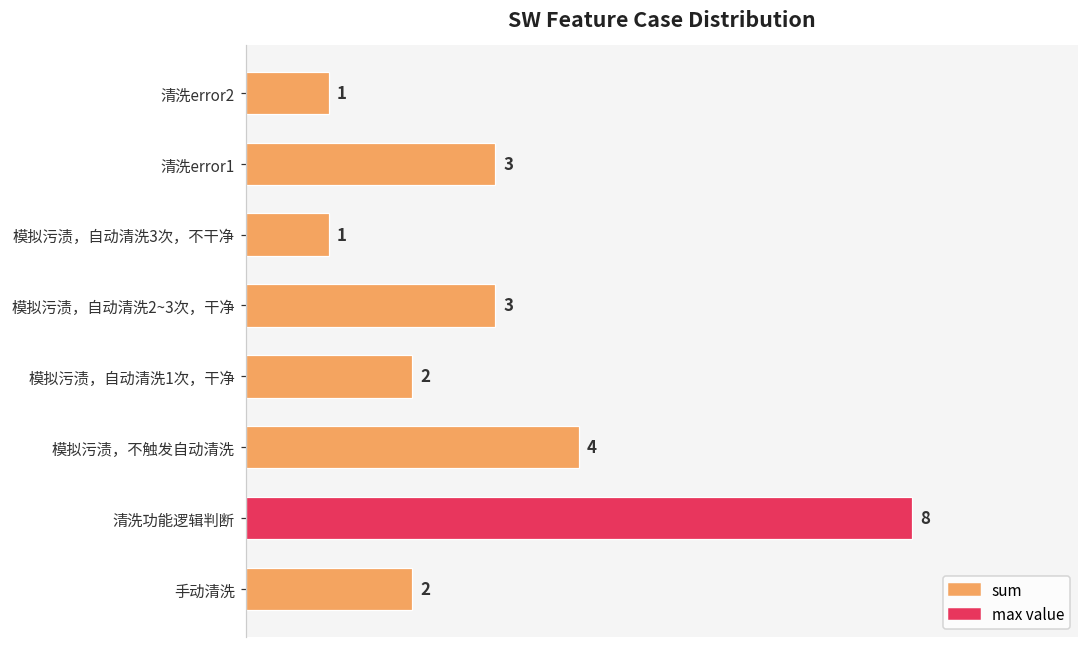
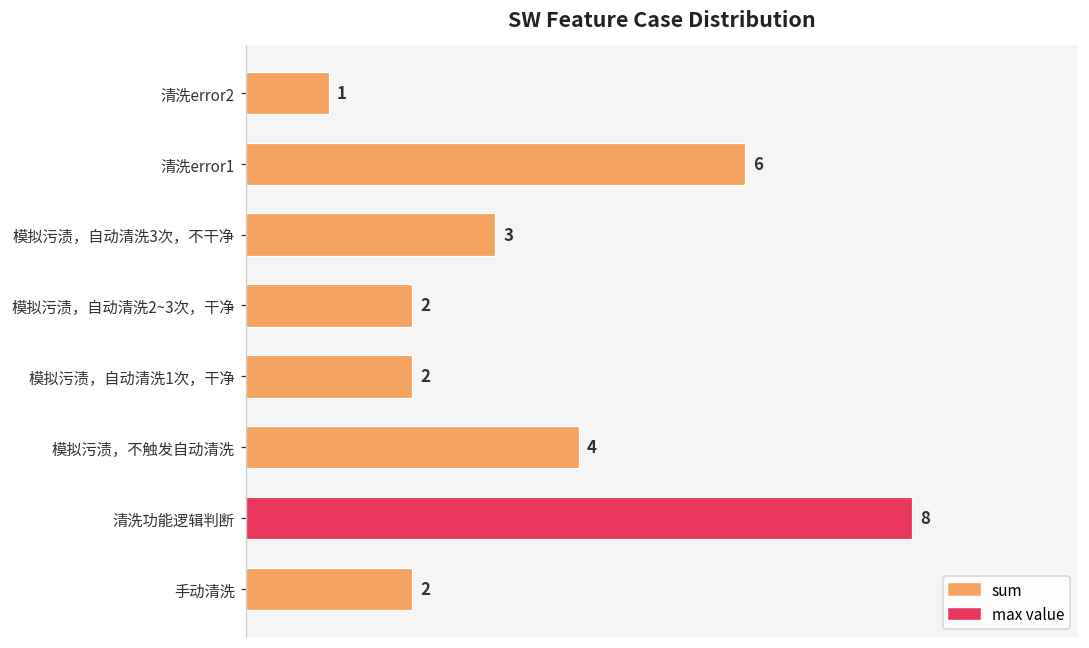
清洗error1: 3 -> 6
模拟污渍，自动清洗3次，不干净: 1 -> 3
模拟污渍，自动清洗2~3次，干净: 3 -> 2
